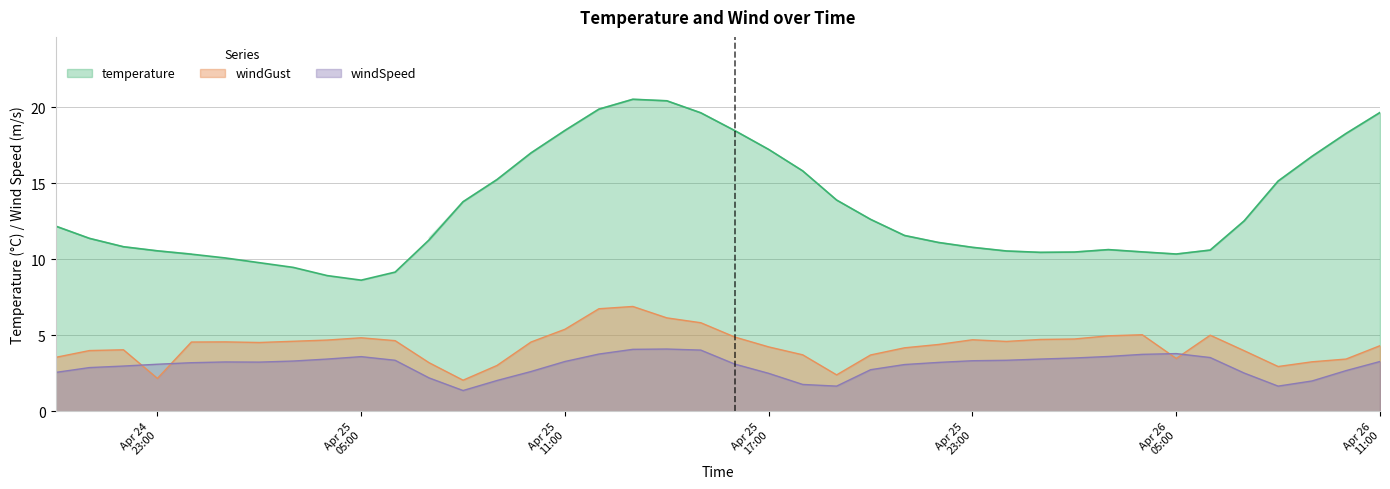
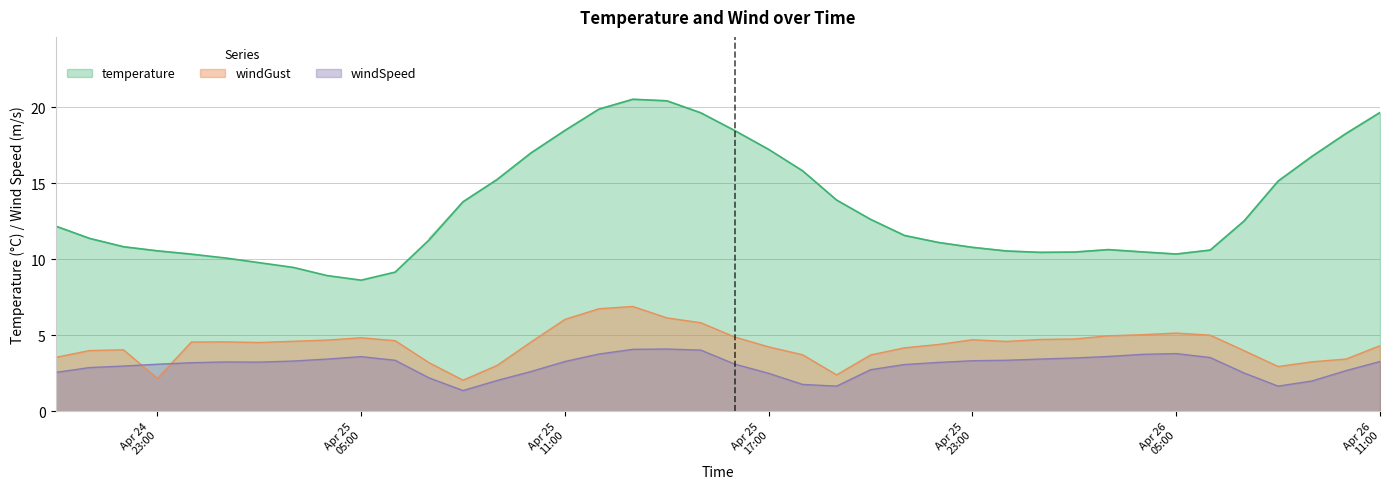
windGust, Apr 25 11:00: 5.4 -> 6.0
windGust, Apr 26 05:00: 3.5 -> 5.1
